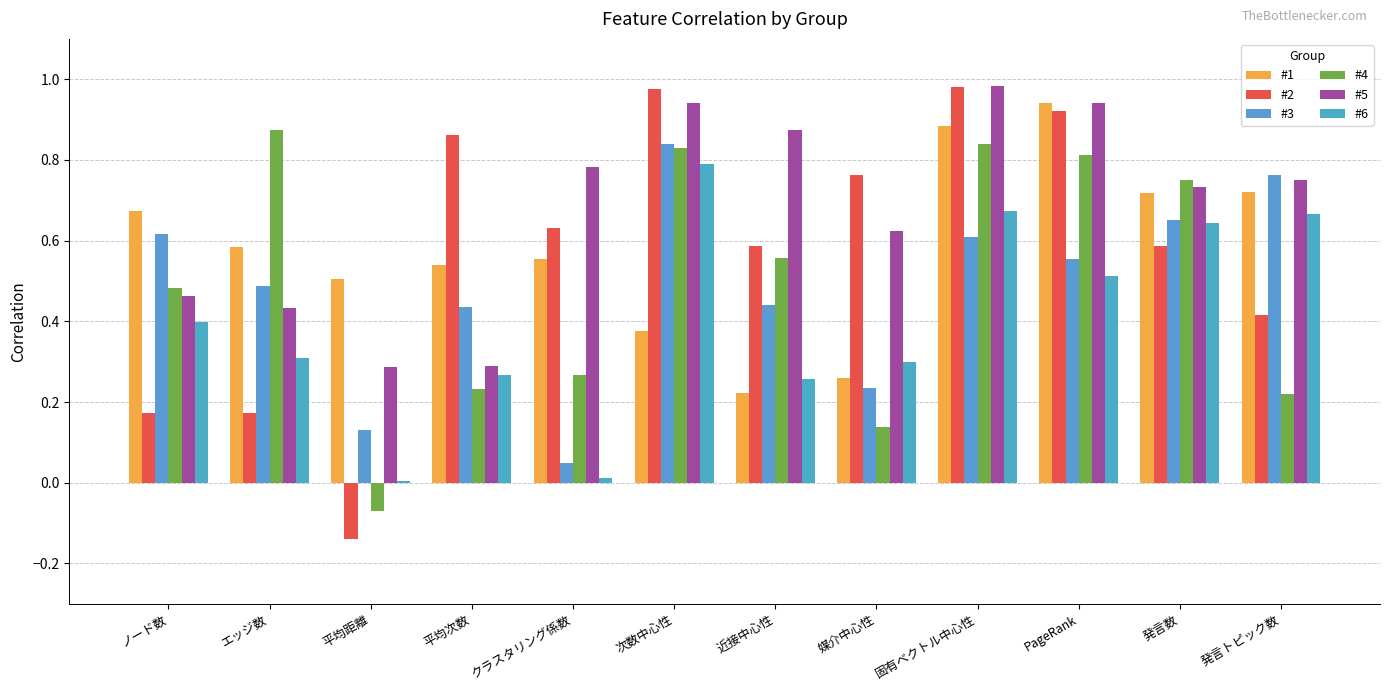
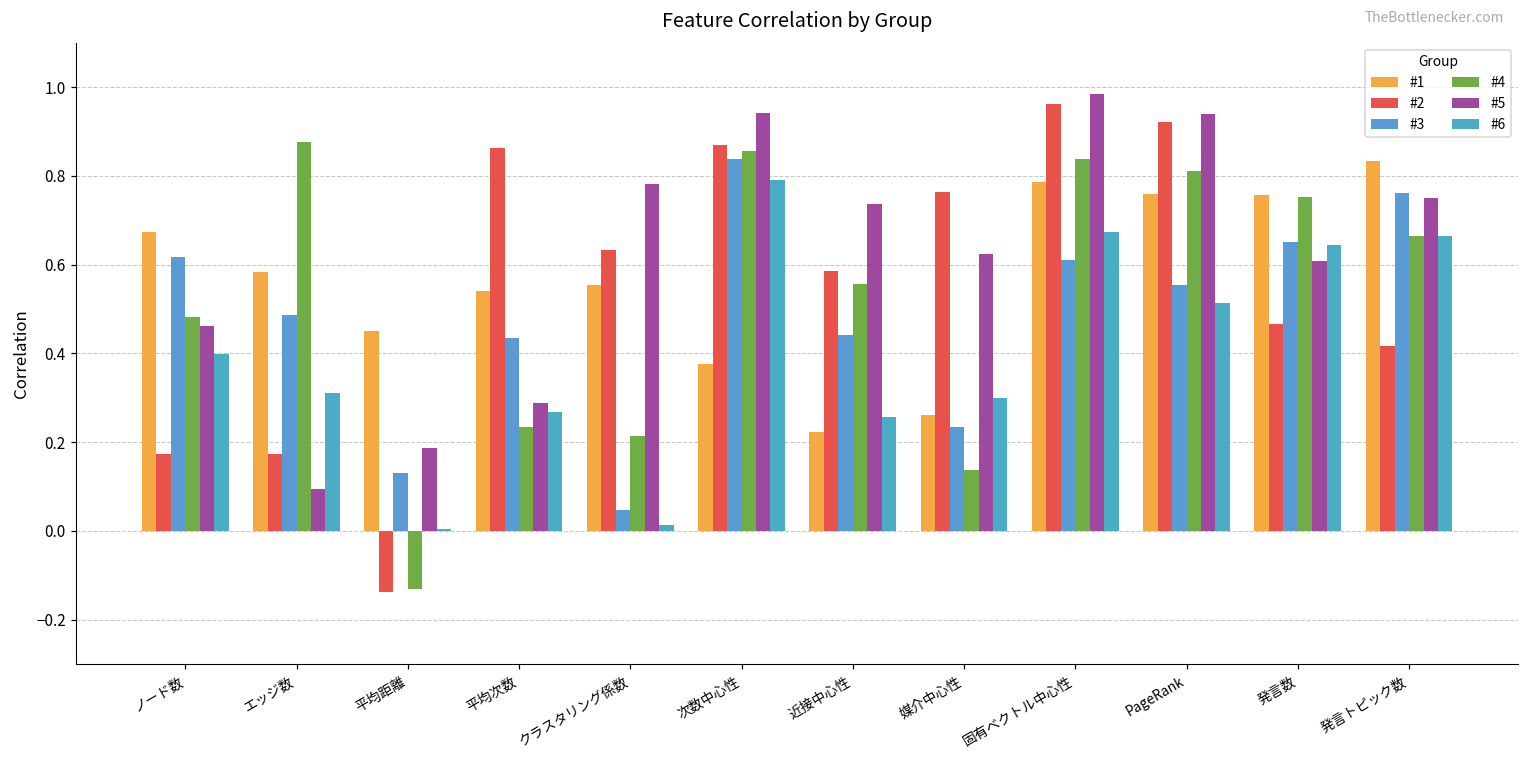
#5, エッジ数: 0.43 -> 0.09
#1, 平均距離: 0.51 -> 0.45
#4, 平均距離: -0.07 -> -0.13
#5, 平均距離: 0.29 -> 0.19
#4, クラスタリング係数: 0.27 -> 0.21
#2, 次数中心性: 0.98 -> 0.87
#4, 次数中心性: 0.83 -> 0.86
#5, 近接中心性: 0.88 -> 0.74
#1, 固有ベクトル中心性: 0.88 -> 0.79
#2, 固有ベクトル中心性: 0.98 -> 0.96
#1, PageRank: 0.94 -> 0.76
#1, 発言数: 0.72 -> 0.76
#2, 発言数: 0.59 -> 0.47
#5, 発言数: 0.73 -> 0.61
#1, 発言トピック数: 0.72 -> 0.83
#4, 発言トピック数: 0.22 -> 0.66
